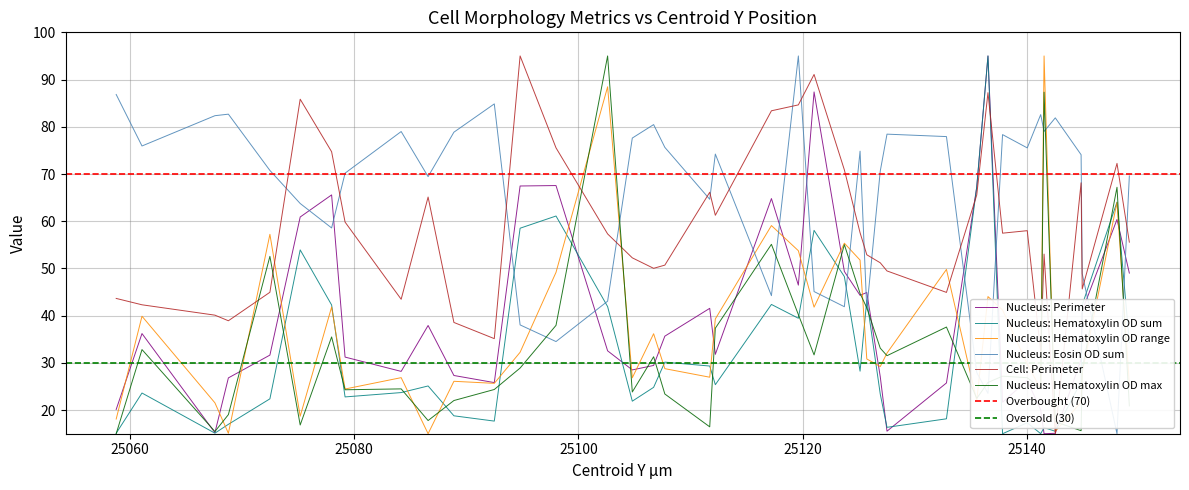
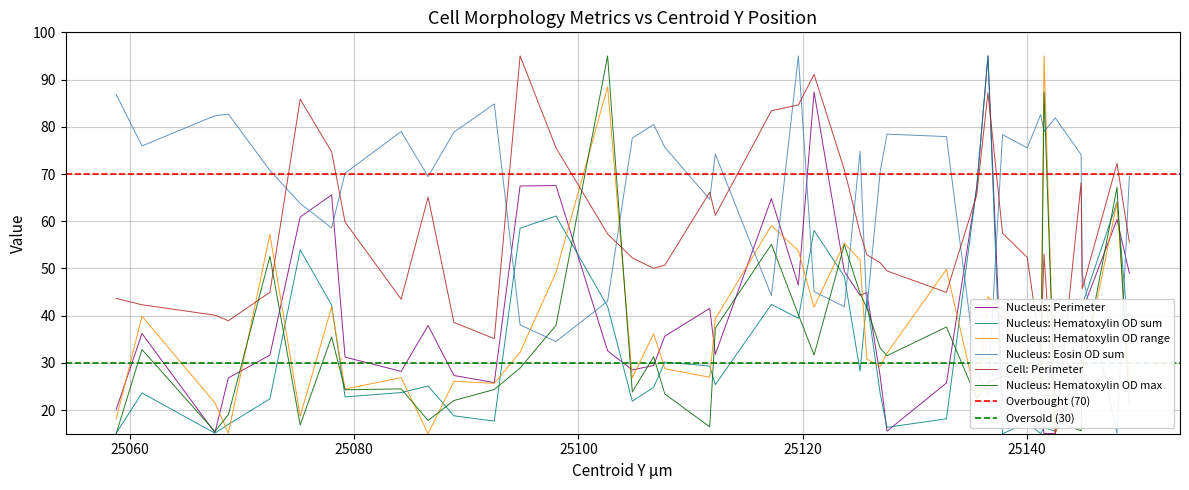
Cell: Perimeter, 25140: 58 -> 52
